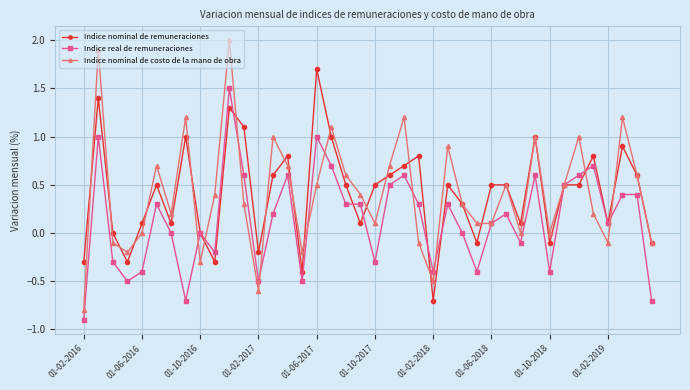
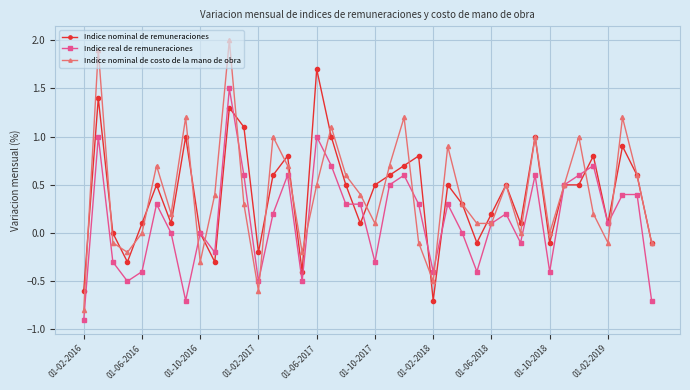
Indice nominal de remuneraciones, 01-02-2016: -0.3 -> -0.6
Indice nominal de remuneraciones, 01-06-2018: 0.5 -> 0.2
